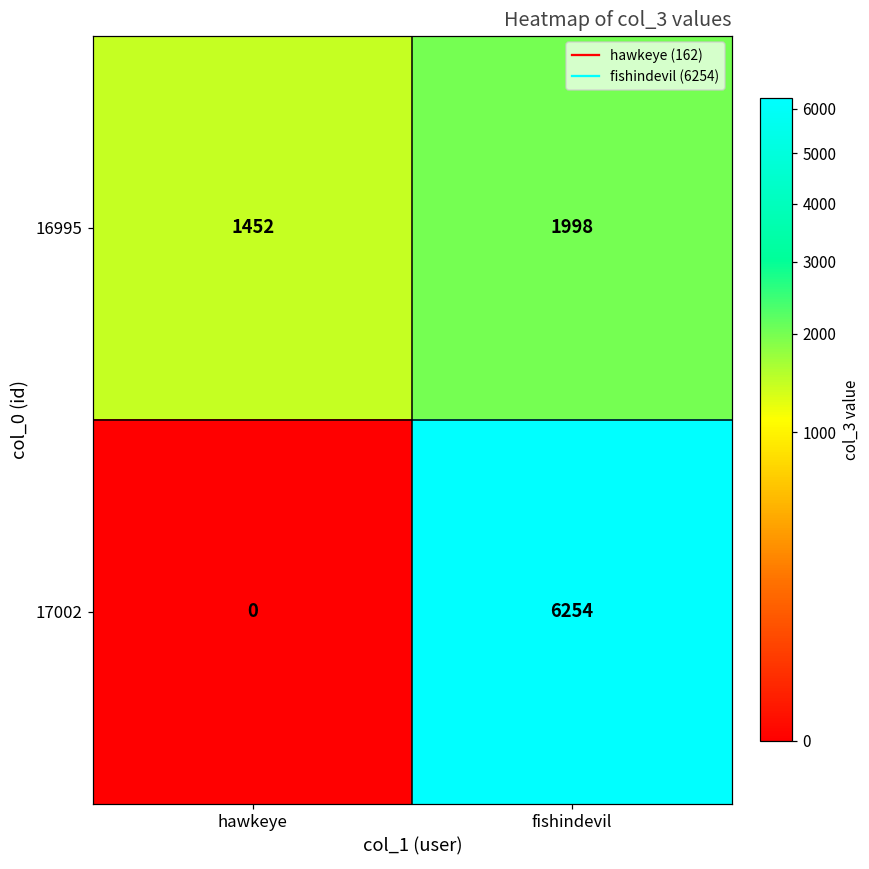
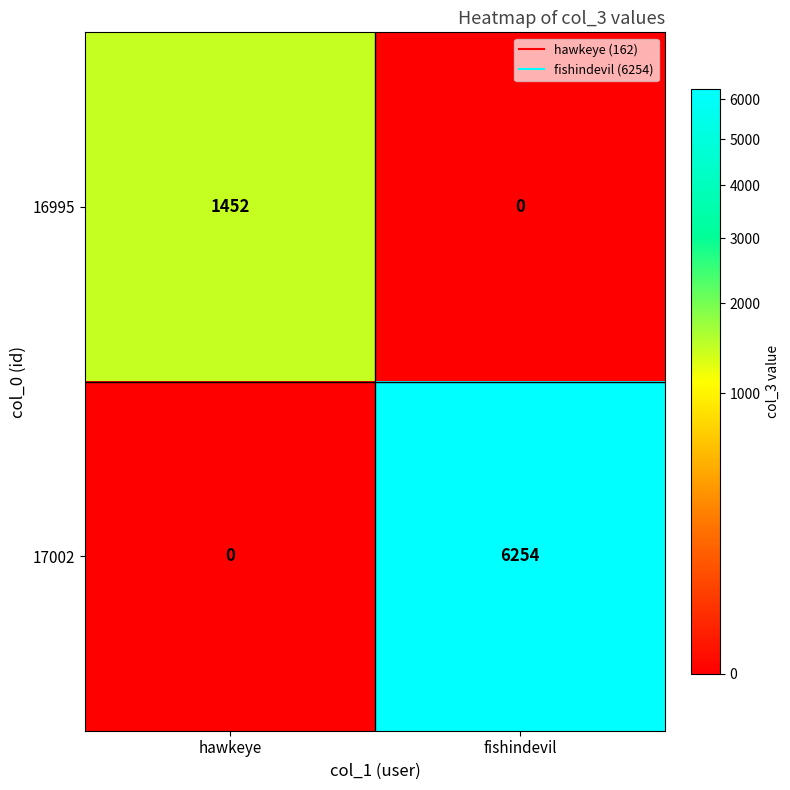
16995, fishindevil: 1998 -> 0
